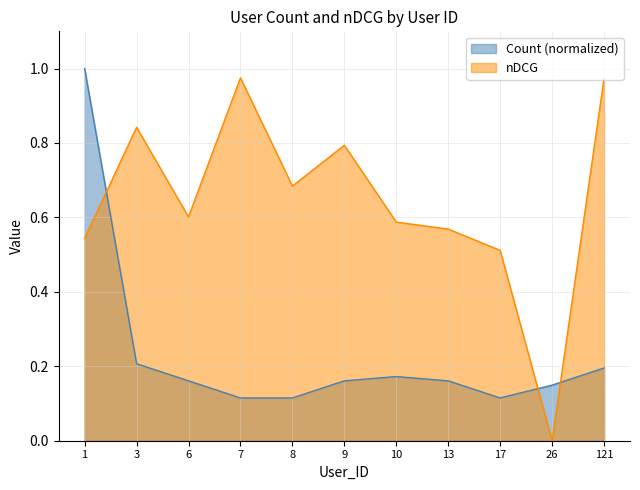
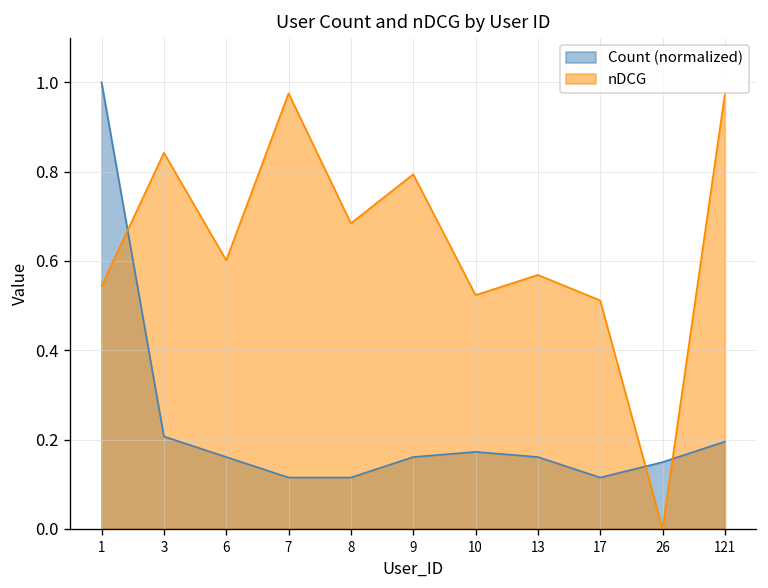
nDCG, 10: 0.59 -> 0.52
